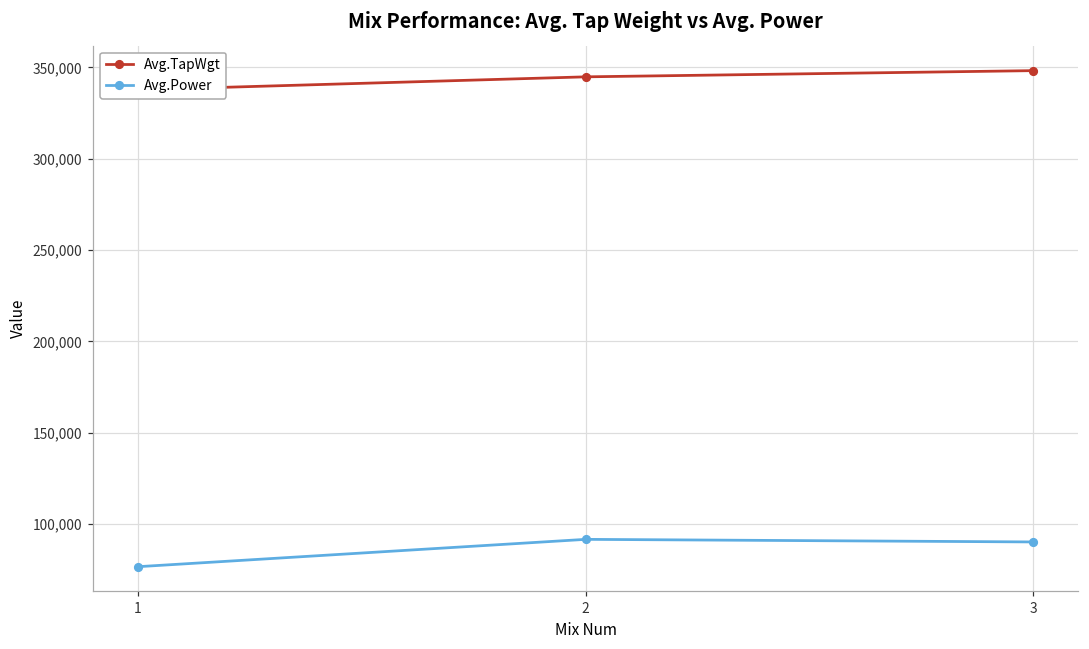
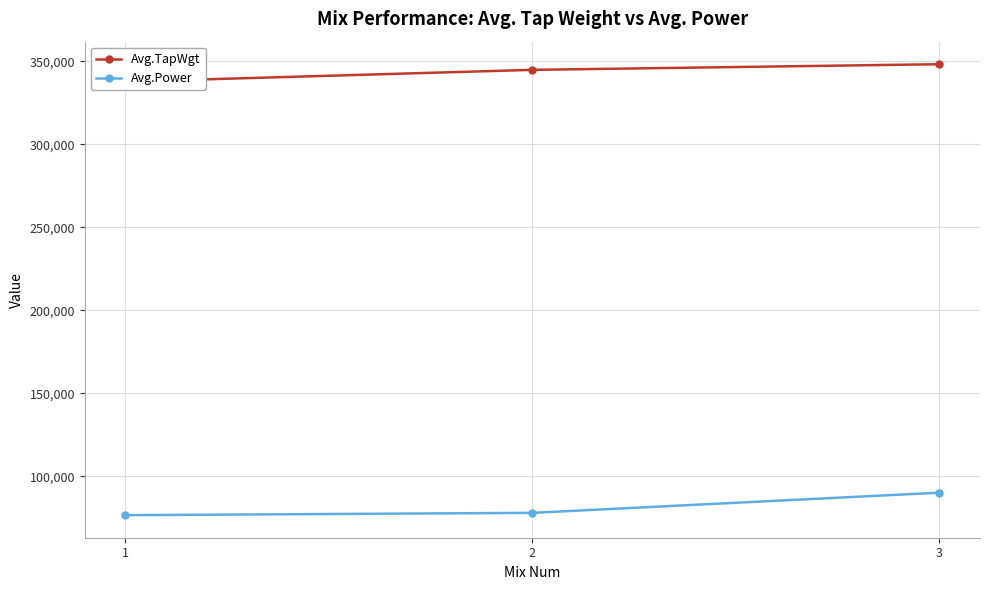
Avg.Power, 2: 92,000 -> 78,000
